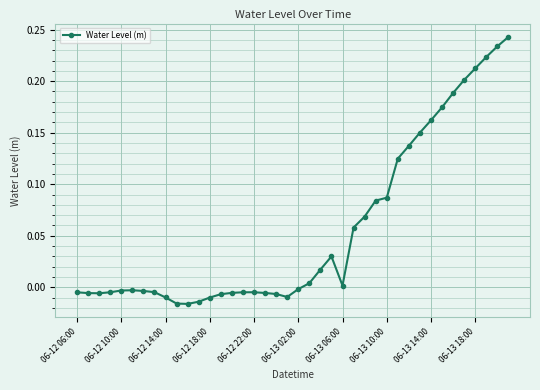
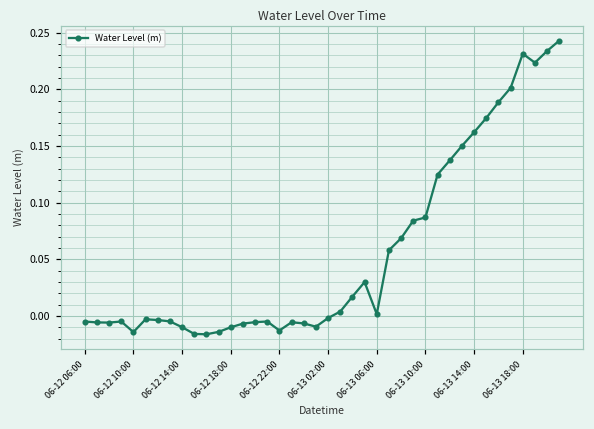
06-12 10:00: -0.003 -> -0.014
06-12 22:00: -0.005 -> -0.013
06-13 18:00: 0.212 -> 0.231
